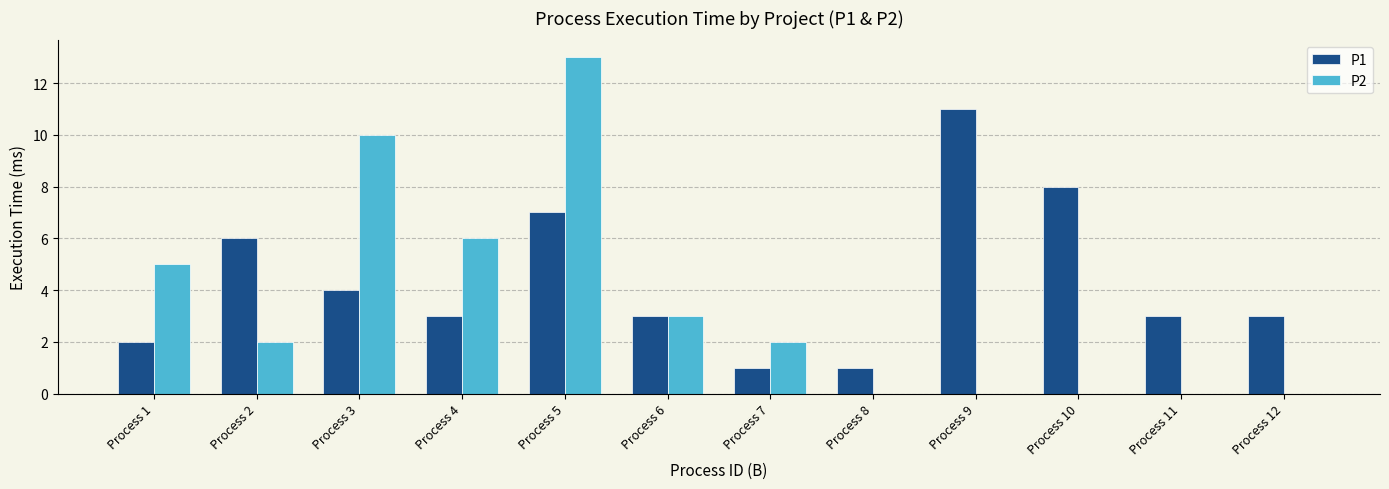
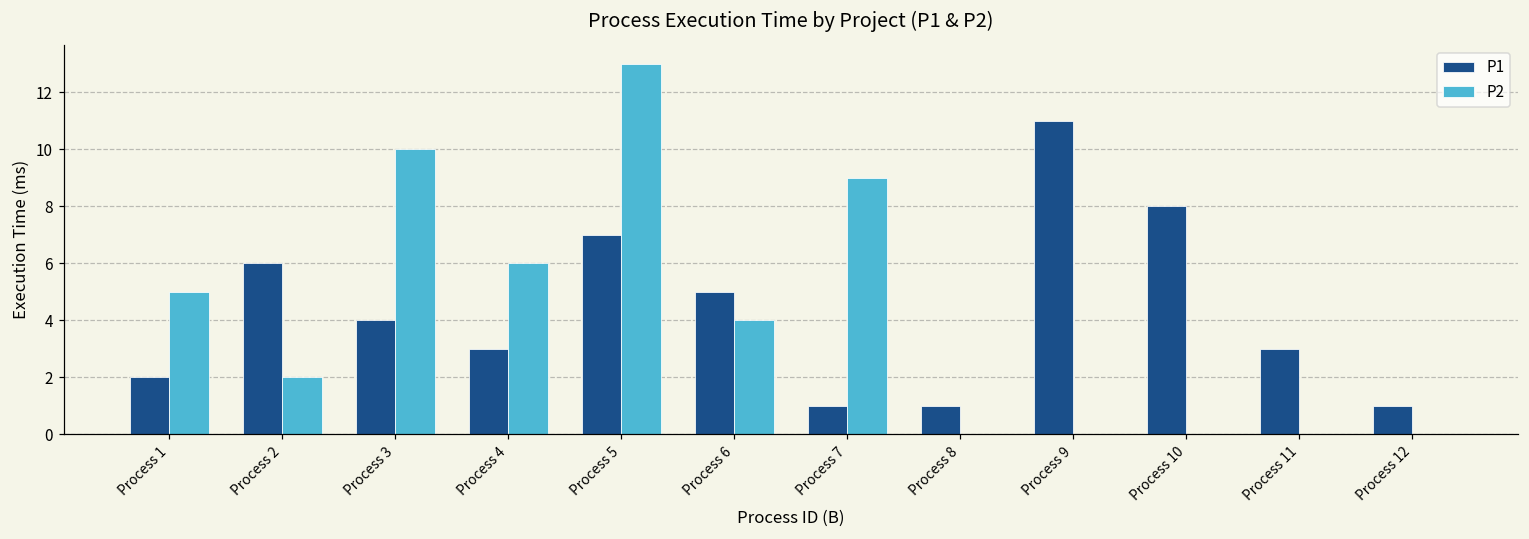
P1, Process 6: 3 -> 5
P2, Process 6: 3 -> 4
P2, Process 7: 2 -> 9
P1, Process 12: 3 -> 1
